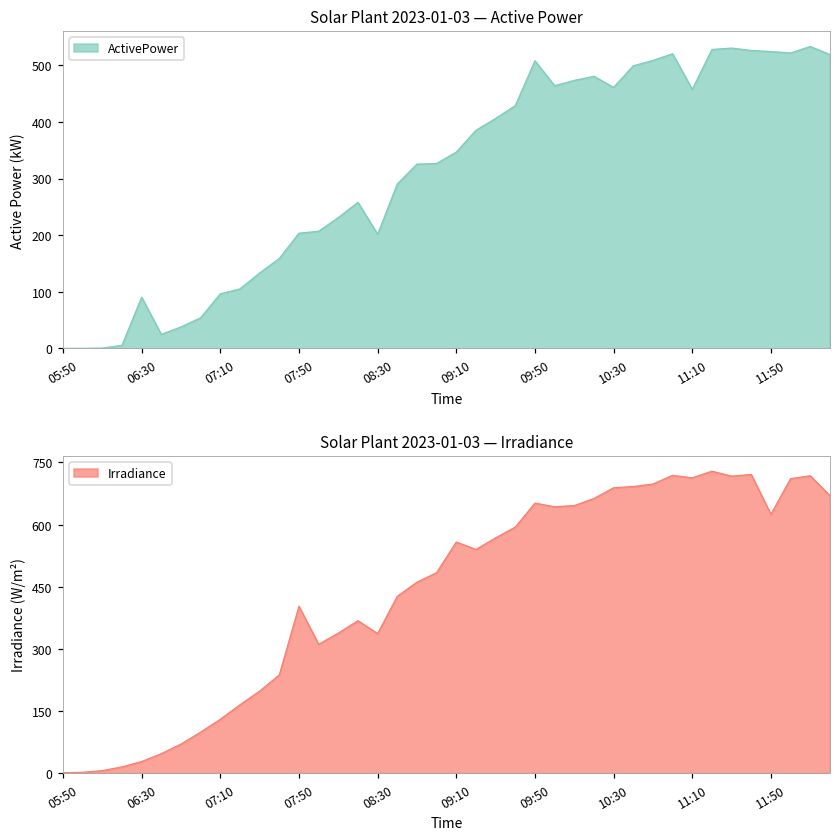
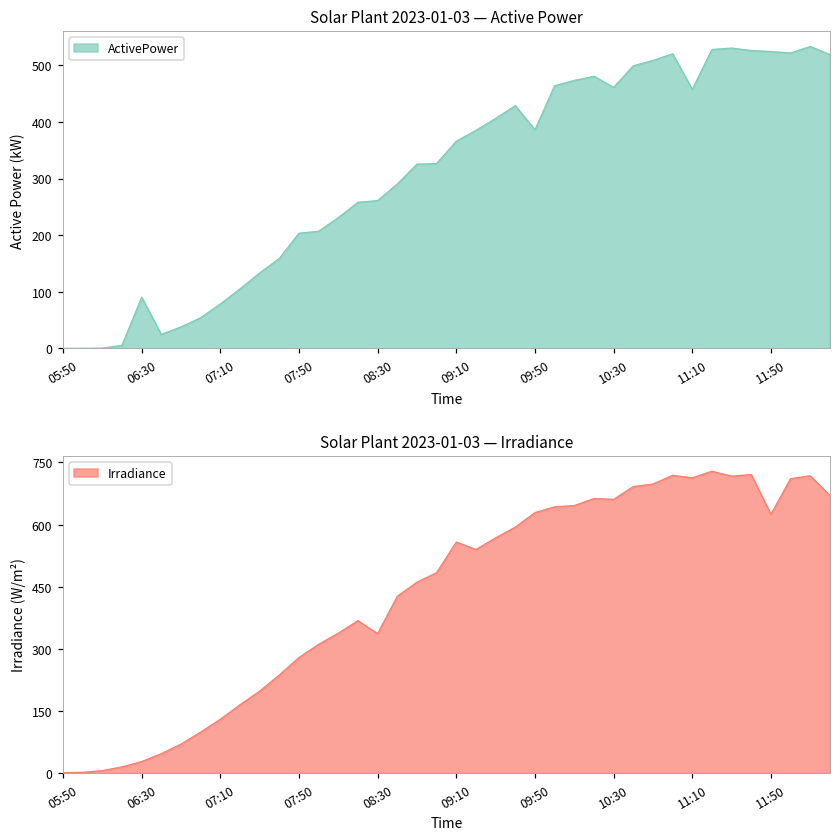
Solar Plant 2023-01-03 — Active Power, 07:10: 100 -> 80
Solar Plant 2023-01-03 — Active Power, 08:30: 200 -> 260
Solar Plant 2023-01-03 — Active Power, 09:10: 350 -> 370
Solar Plant 2023-01-03 — Active Power, 09:50: 510 -> 390
Solar Plant 2023-01-03 — Irradiance, 07:50: 400 -> 280
Solar Plant 2023-01-03 — Irradiance, 09:50: 650 -> 630
Solar Plant 2023-01-03 — Irradiance, 10:30: 690 -> 660
